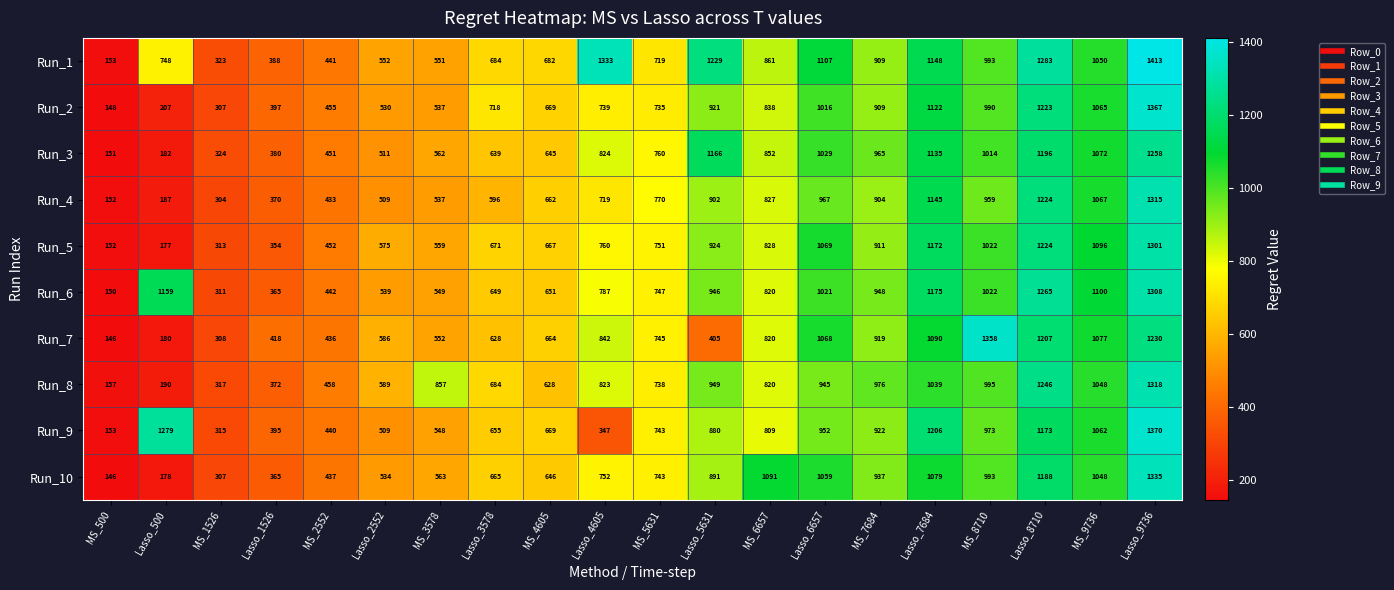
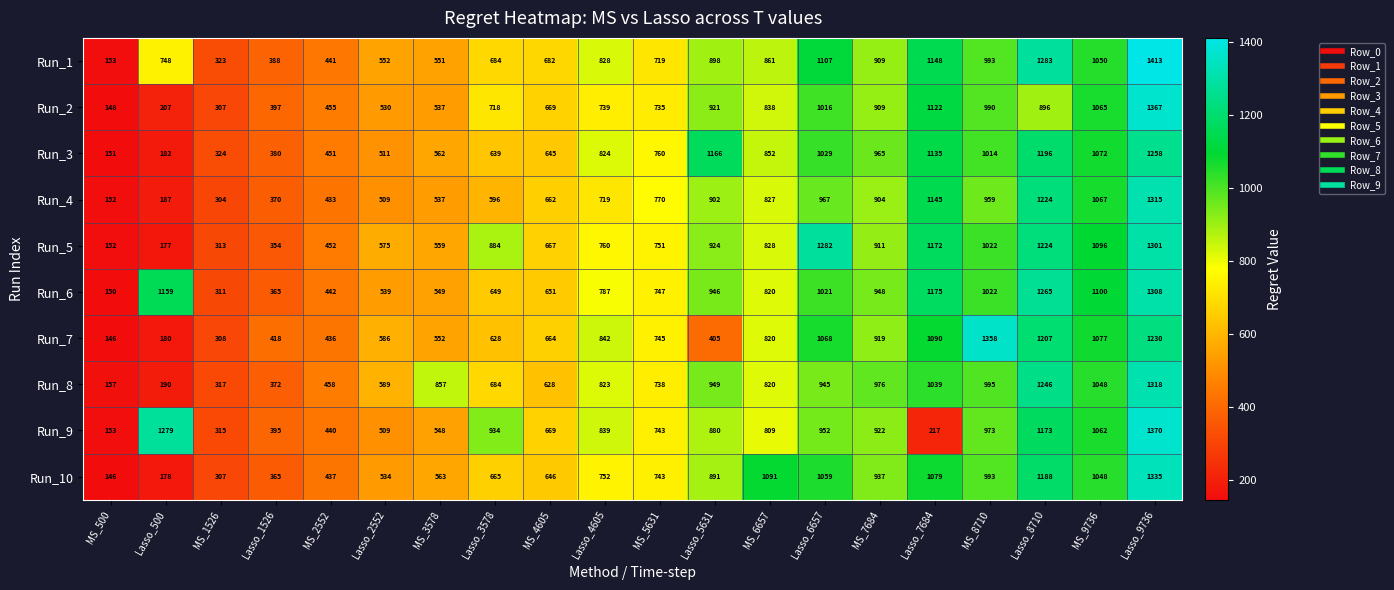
Run_1, Lasso_4605: 1333 -> 828
Run_1, Lasso_5631: 1229 -> 898
Run_2, Lasso_8710: 1223 -> 896
Run_5, Lasso_3578: 671 -> 884
Run_5, Lasso_6657: 1069 -> 1282
Run_9, Lasso_3578: 655 -> 934
Run_9, Lasso_4605: 347 -> 839
Run_9, Lasso_7684: 1206 -> 217
